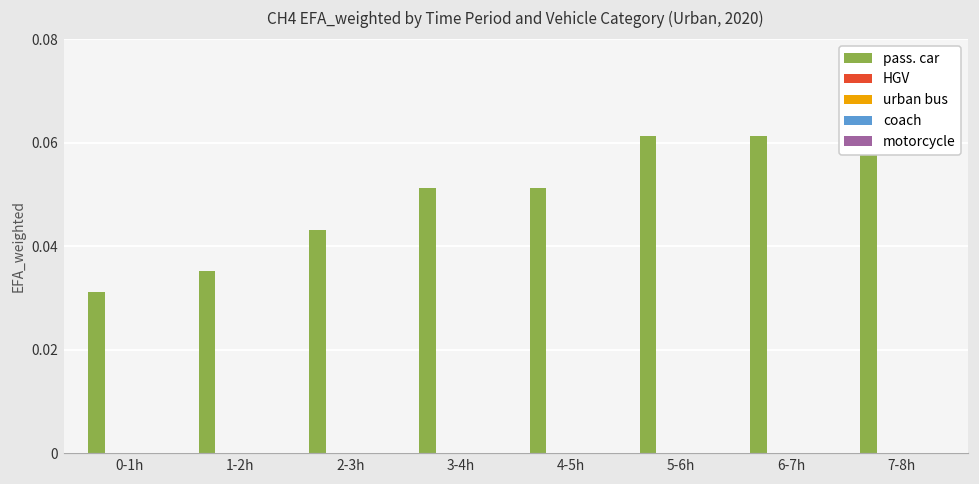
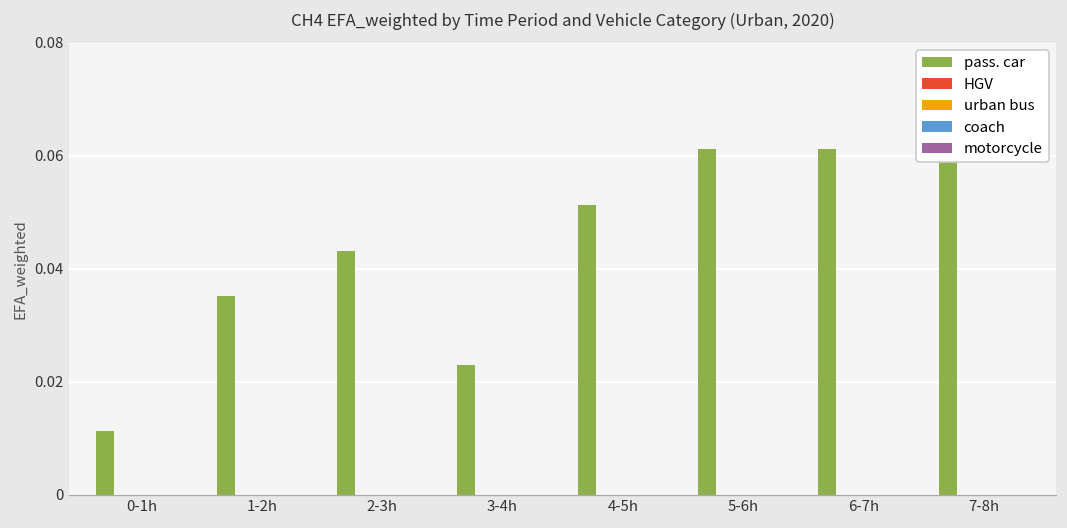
pass. car, 0-1h: 0.031 -> 0.011
pass. car, 3-4h: 0.051 -> 0.023
